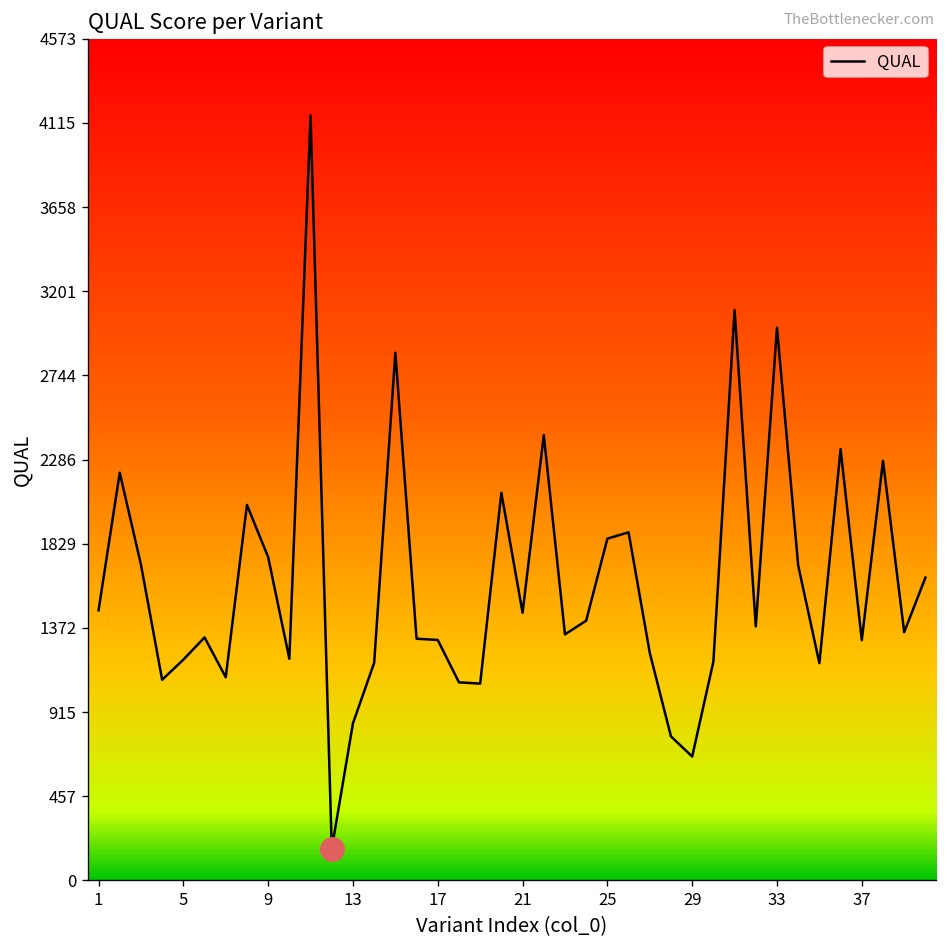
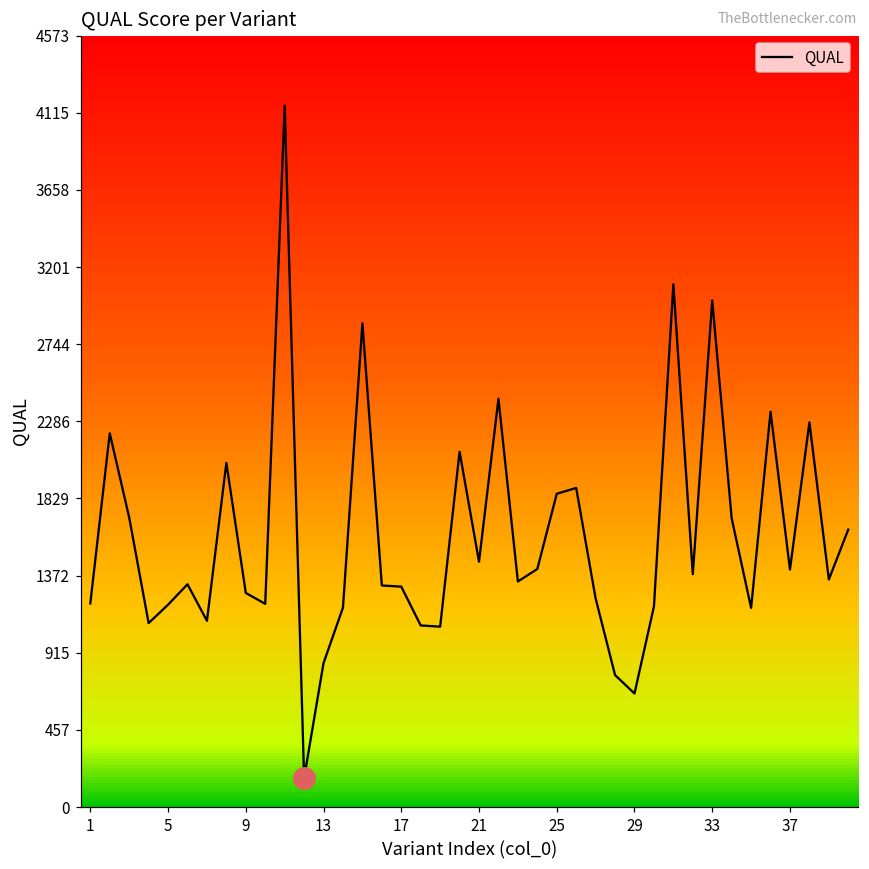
QUAL, 1: 1470 -> 1210
QUAL, 9: 1760 -> 1270
QUAL, 37: 1310 -> 1410
